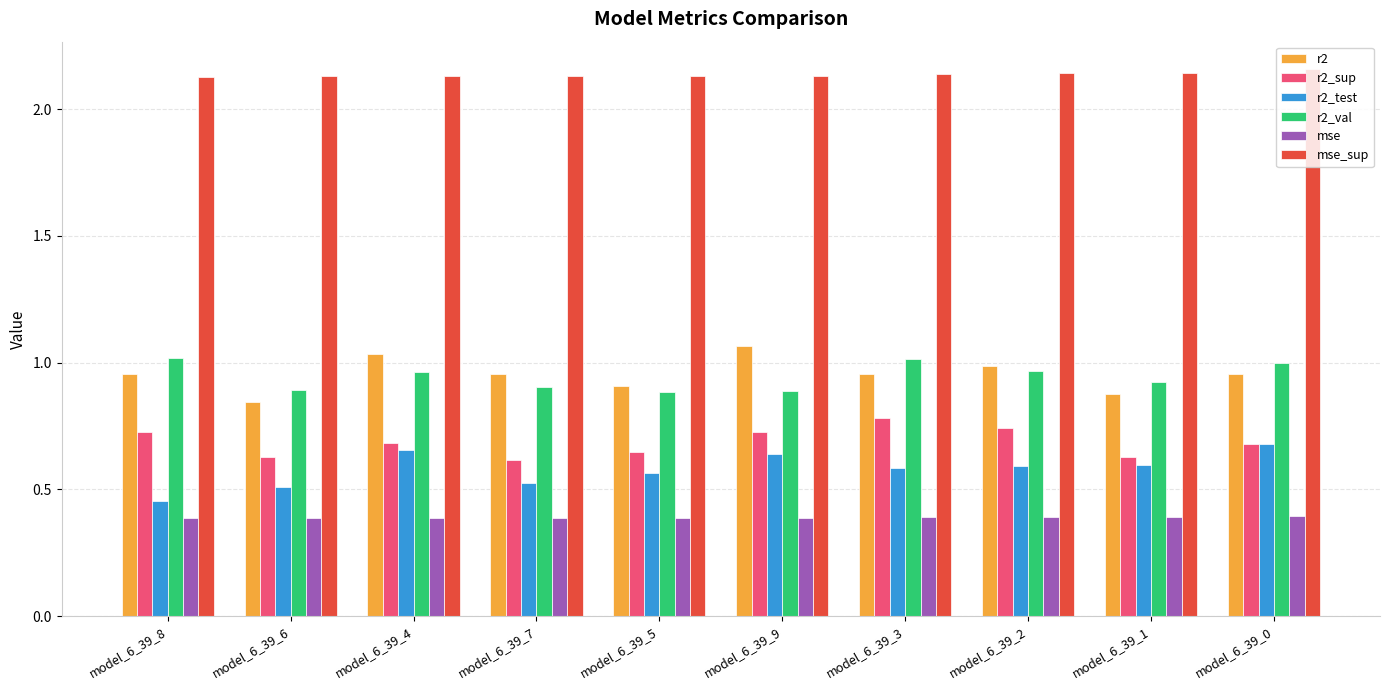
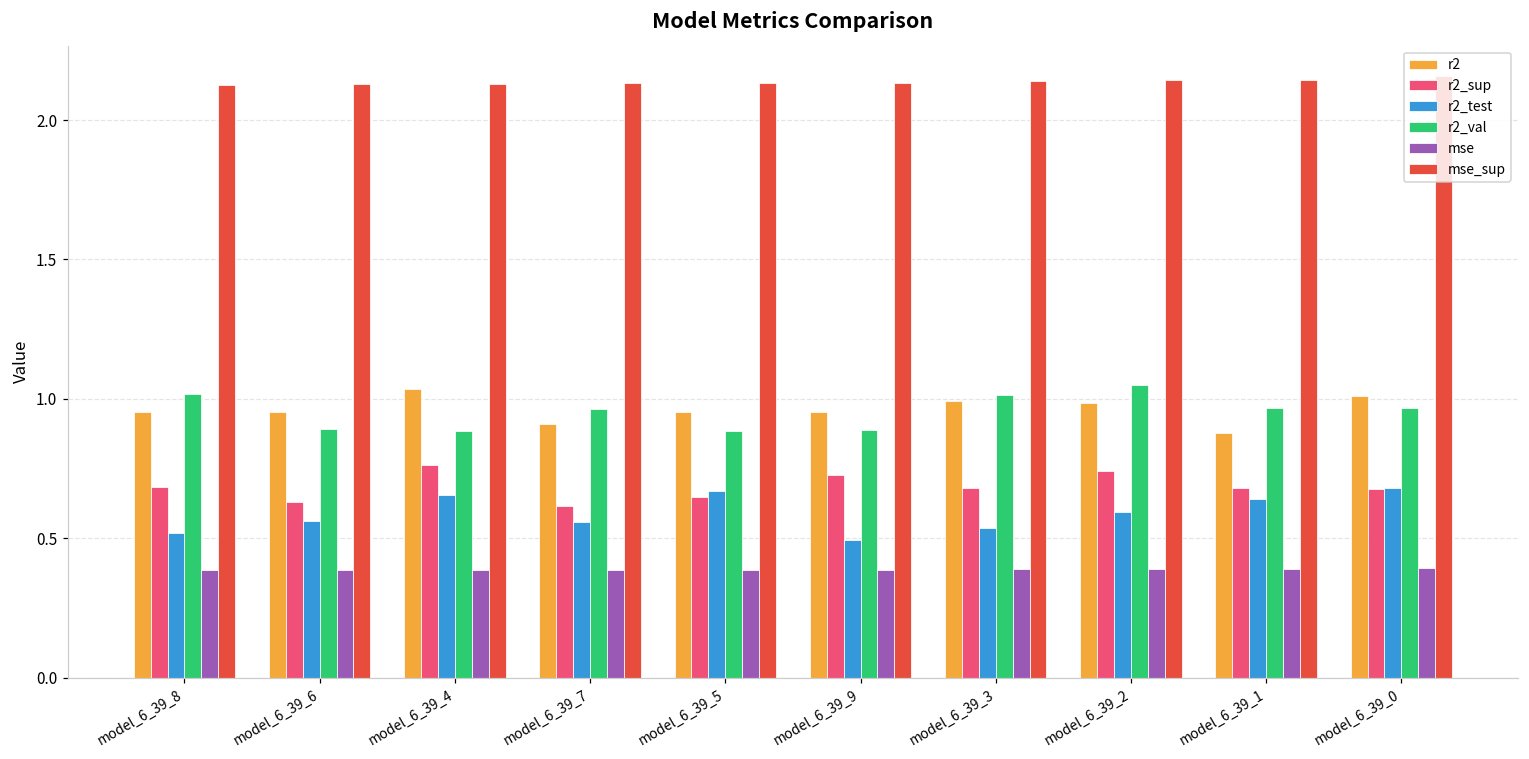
r2_sup, model_6_39_8: 0.73 -> 0.68
r2_test, model_6_39_8: 0.45 -> 0.52
r2, model_6_39_6: 0.84 -> 0.95
r2_test, model_6_39_6: 0.51 -> 0.56
r2_sup, model_6_39_4: 0.68 -> 0.76
r2_val, model_6_39_4: 0.96 -> 0.88
r2, model_6_39_7: 0.95 -> 0.91
r2_test, model_6_39_7: 0.52 -> 0.56
r2_val, model_6_39_7: 0.90 -> 0.96
r2, model_6_39_5: 0.91 -> 0.95
r2_test, model_6_39_5: 0.56 -> 0.67
r2, model_6_39_9: 1.07 -> 0.95
r2_test, model_6_39_9: 0.64 -> 0.50
r2, model_6_39_3: 0.95 -> 0.99
r2_sup, model_6_39_3: 0.78 -> 0.68
r2_test, model_6_39_3: 0.58 -> 0.54
r2_val, model_6_39_2: 0.97 -> 1.05
r2_sup, model_6_39_1: 0.63 -> 0.68
r2_test, model_6_39_1: 0.59 -> 0.64
r2_val, model_6_39_1: 0.92 -> 0.97
r2, model_6_39_0: 0.95 -> 1.01
r2_val, model_6_39_0: 1.00 -> 0.97
